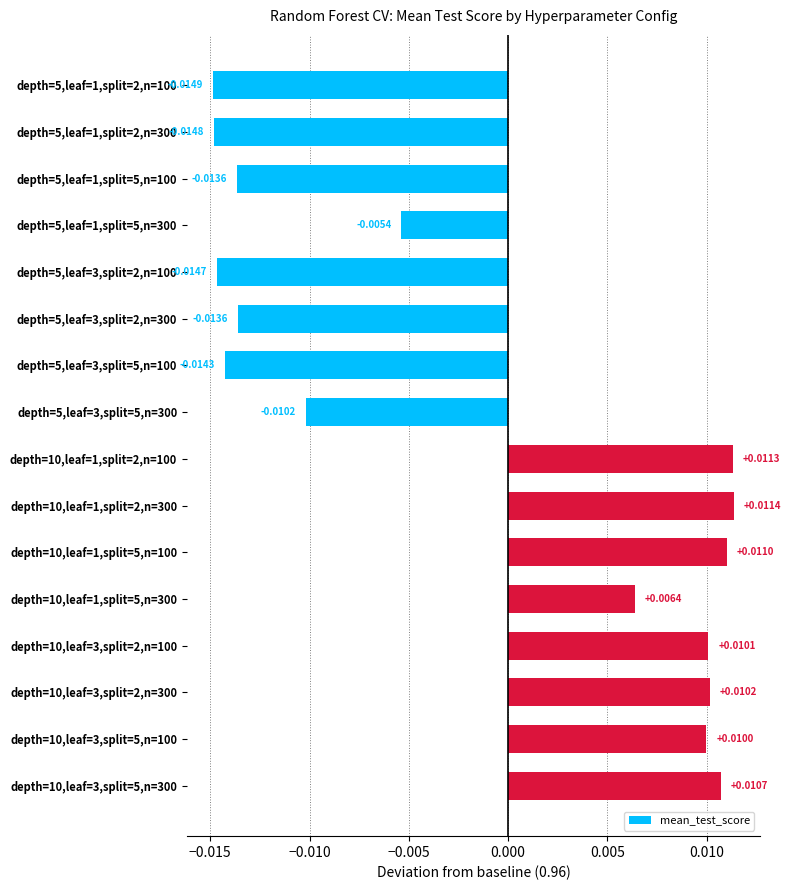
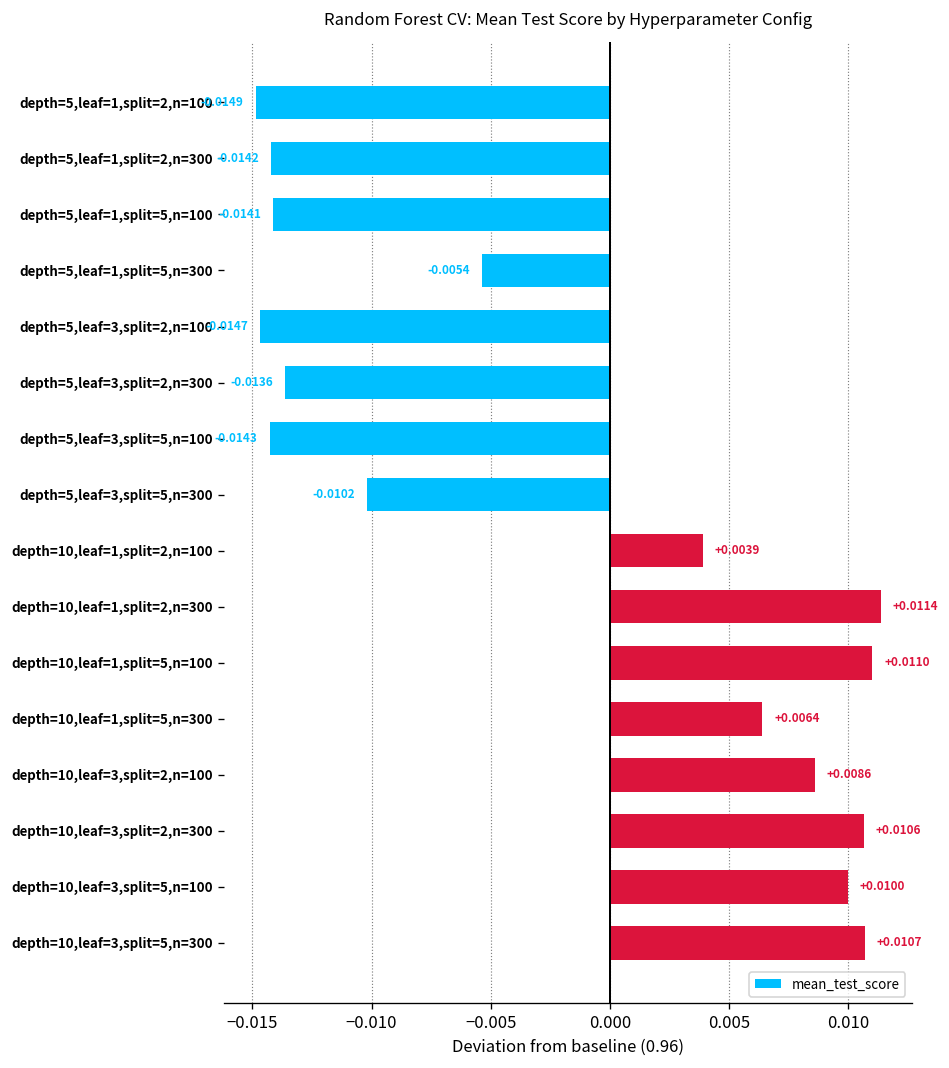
depth=5,leaf=1,split=2,n=300: -0.0148 -> -0.0142
depth=5,leaf=1,split=5,n=100: -0.0136 -> -0.0141
depth=10,leaf=1,split=2,n=100: +0.0113 -> +0.0039
depth=10,leaf=3,split=2,n=100: +0.0101 -> +0.0086
depth=10,leaf=3,split=2,n=300: +0.0102 -> +0.0106
